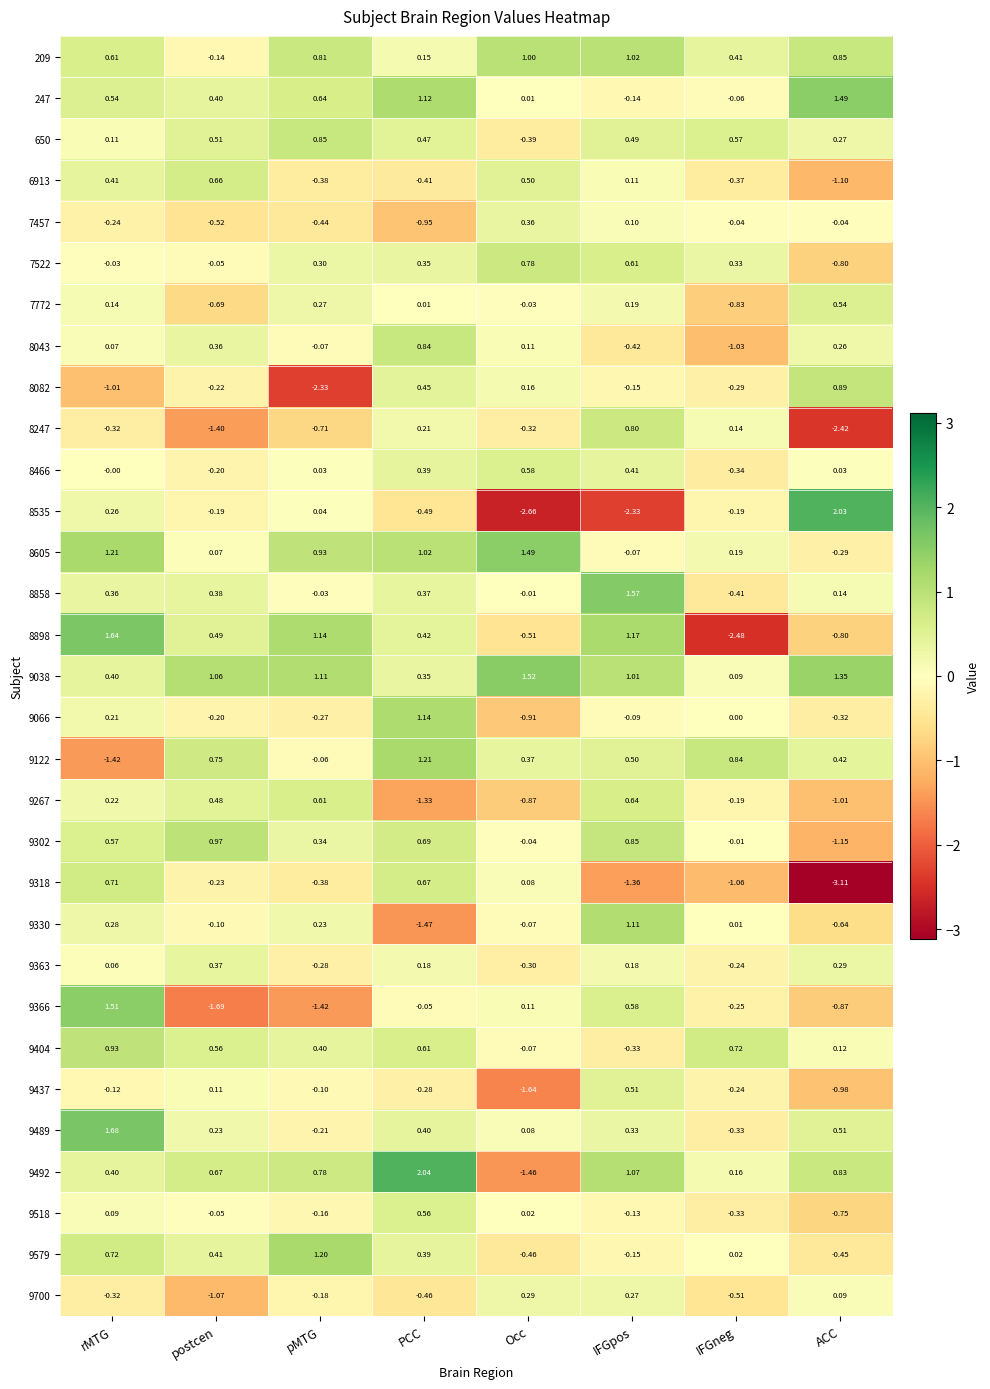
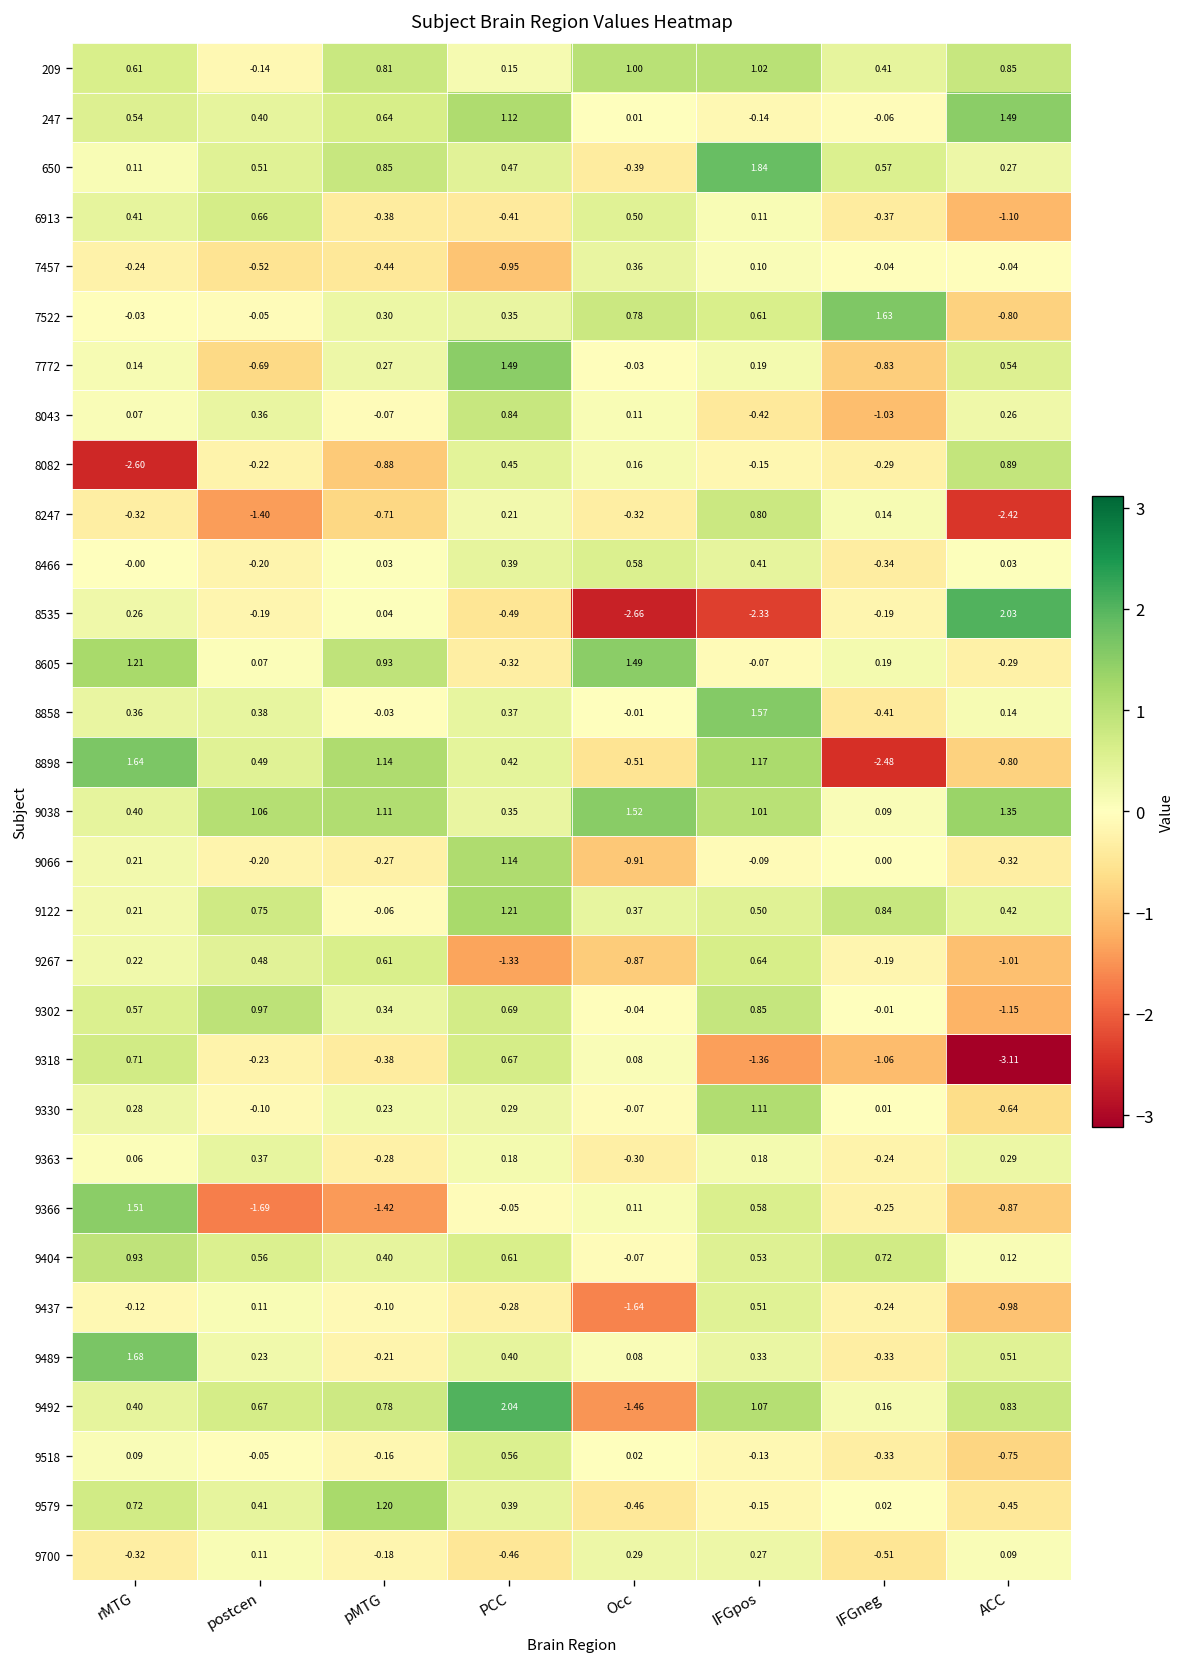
650, IFGpos: 0.49 -> 1.84
7522, IFGneg: 0.33 -> 1.63
7772, PCC: 0.01 -> 1.49
8082, rMTG: -1.01 -> -2.60
8082, pMTG: -2.33 -> -0.88
8605, PCC: 1.02 -> -0.32
9122, rMTG: -1.42 -> 0.21
9330, PCC: -1.47 -> 0.29
9404, IFGpos: -0.33 -> 0.53
9700, postcen: -1.07 -> 0.11
